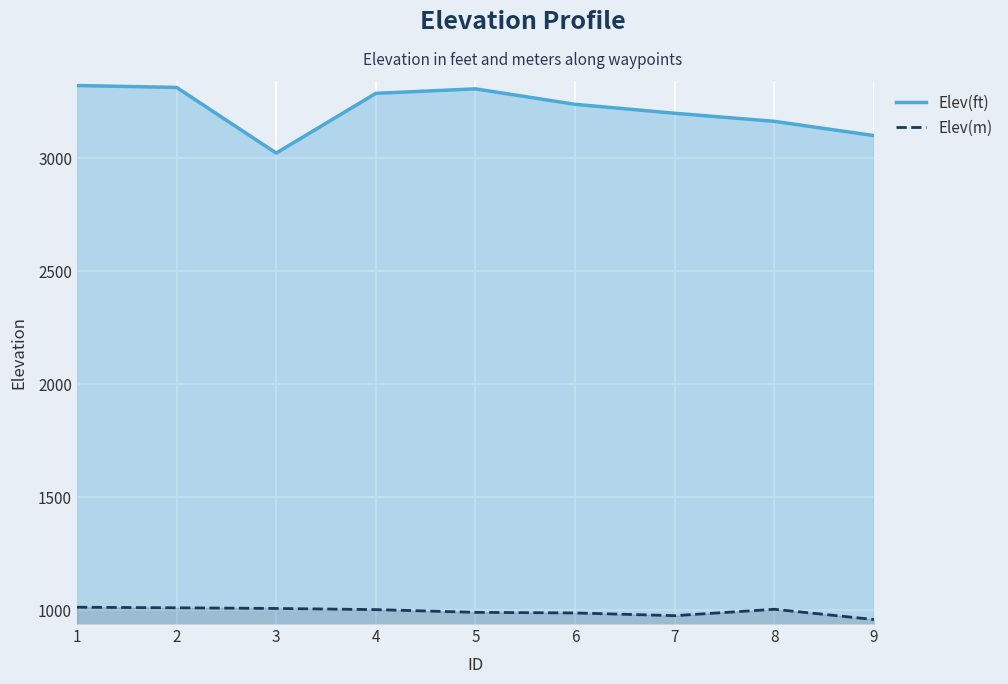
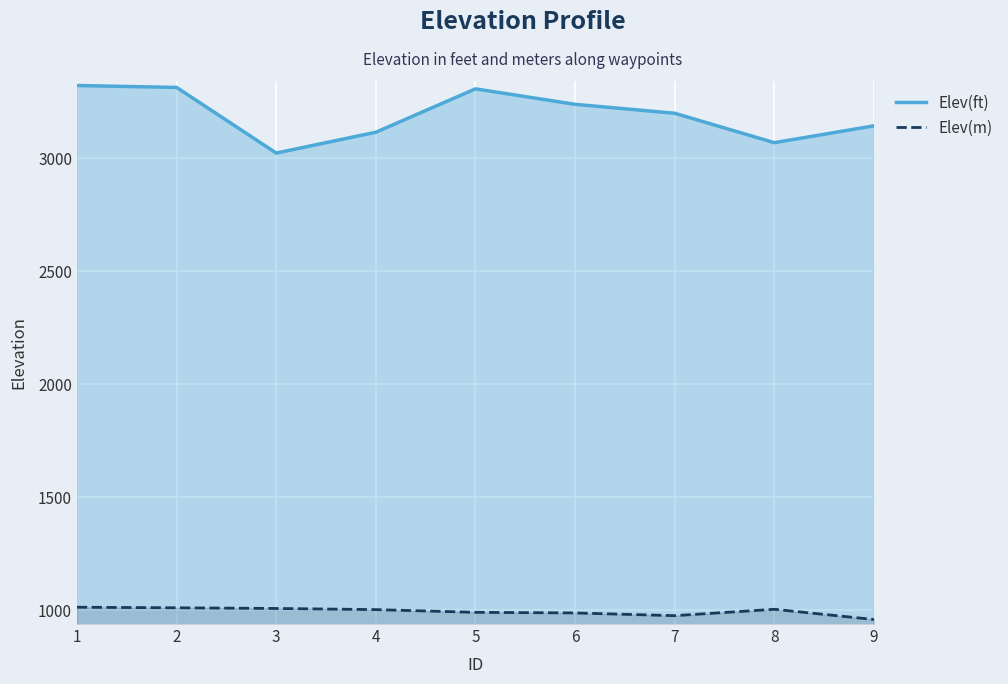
Elev(ft), 4: 3290 -> 3120
Elev(ft), 8: 3160 -> 3070
Elev(ft), 9: 3100 -> 3140
